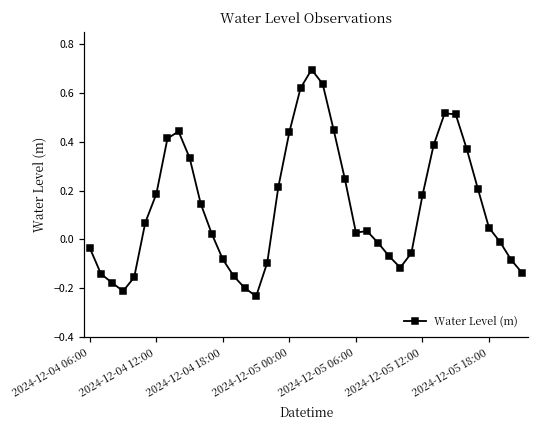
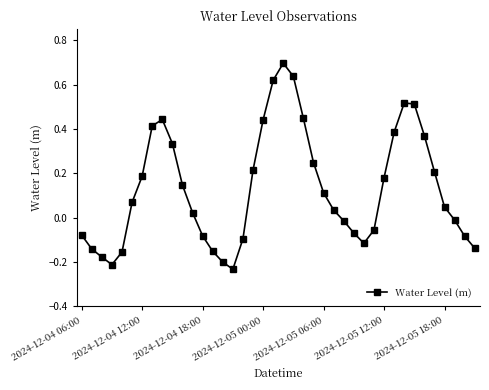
2024-12-04 06:00: -0.04 -> -0.08
2024-12-05 06:00: 0.03 -> 0.11
